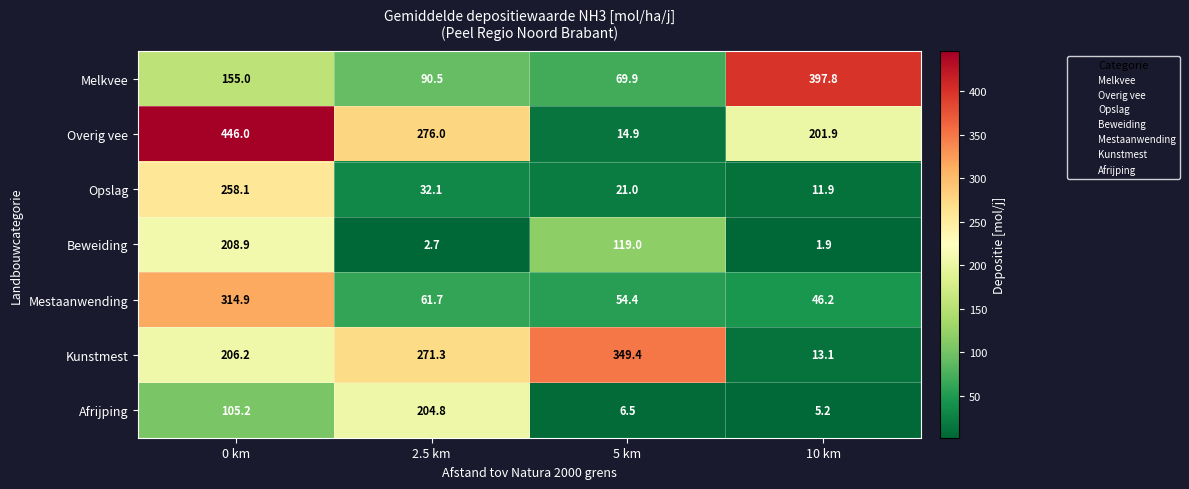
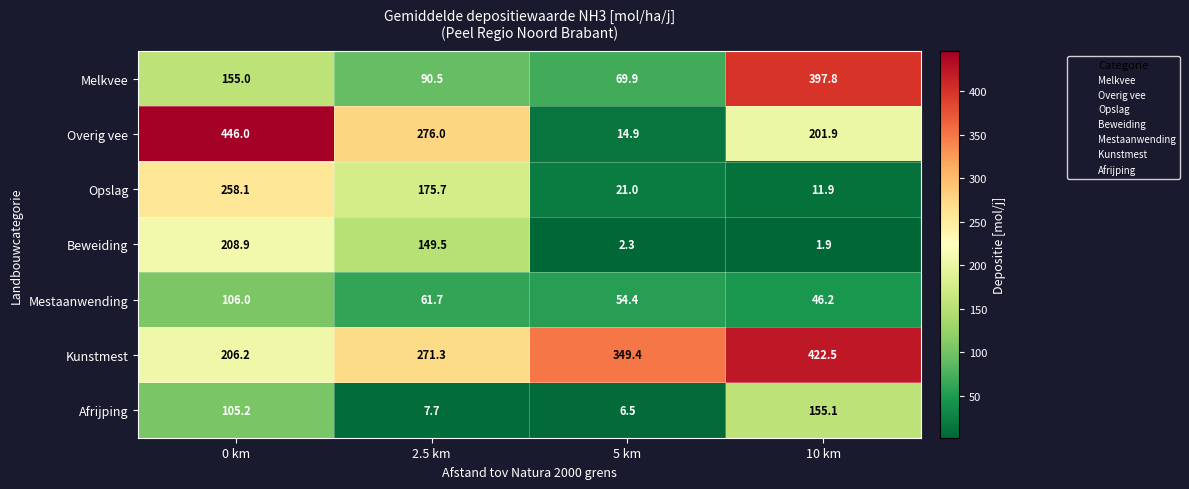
Opslag, 2.5 km: 32.1 -> 175.7
Beweiding, 2.5 km: 2.7 -> 149.5
Beweiding, 5 km: 119.0 -> 2.3
Mestaanwending, 0 km: 314.9 -> 106.0
Kunstmest, 10 km: 13.1 -> 422.5
Afrijping, 2.5 km: 204.8 -> 7.7
Afrijping, 10 km: 5.2 -> 155.1
